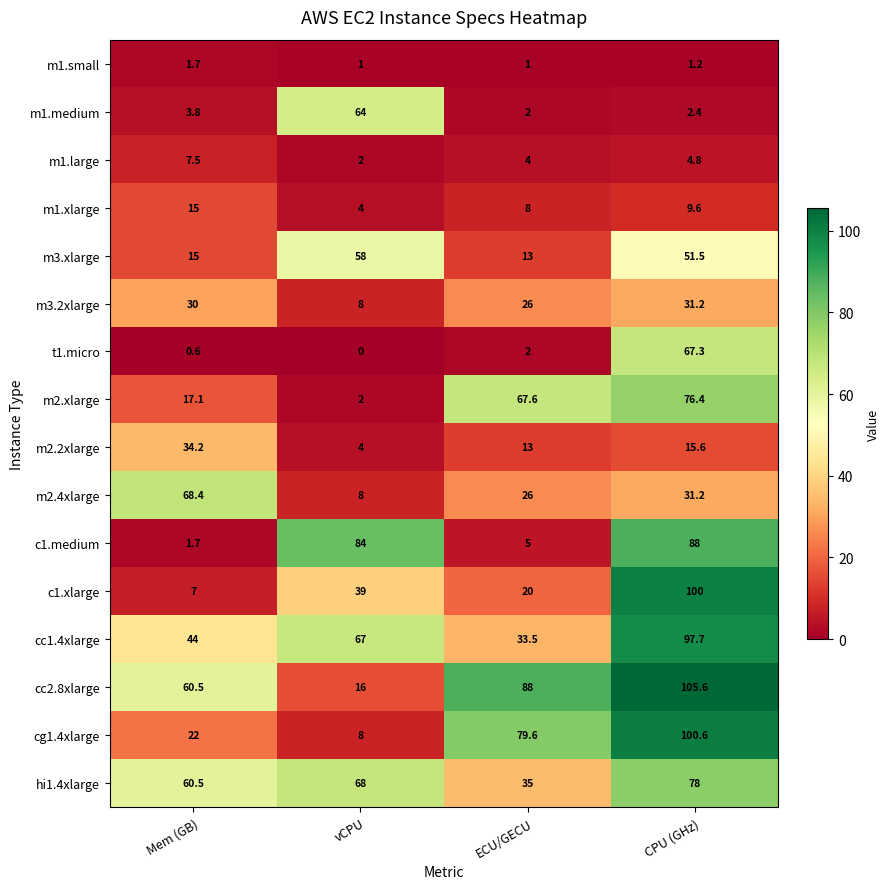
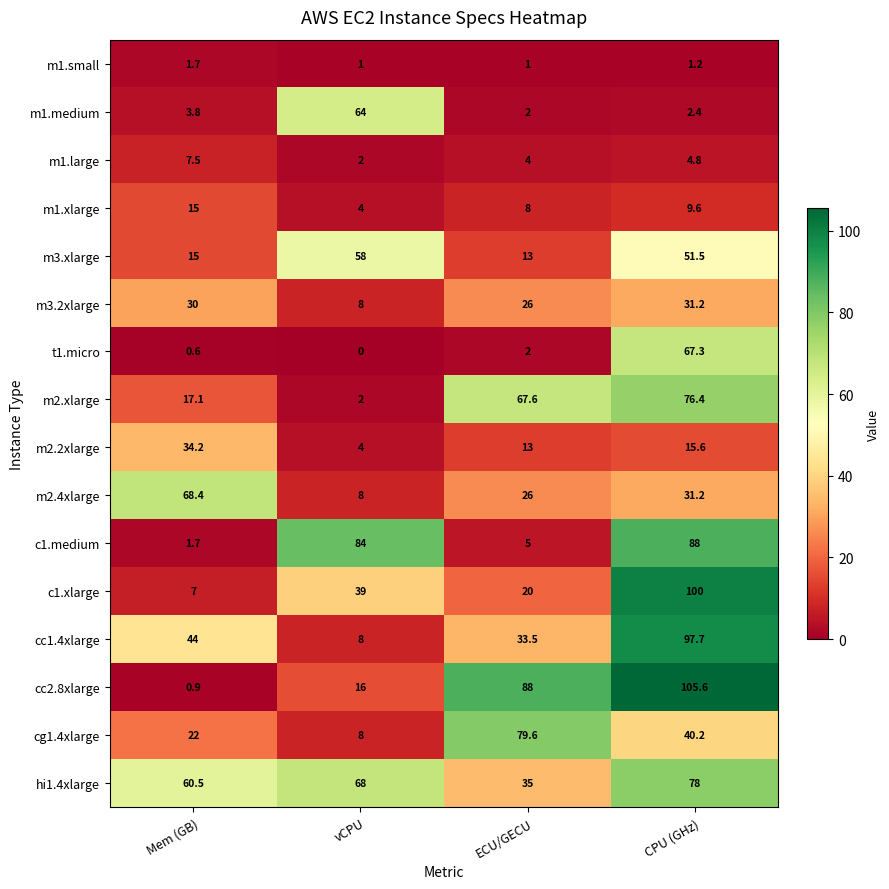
cc1.4xlarge, vCPU: 67 -> 8
cc2.8xlarge, Mem (GB): 60.5 -> 0.9
cg1.4xlarge, CPU (GHz): 100.6 -> 40.2
